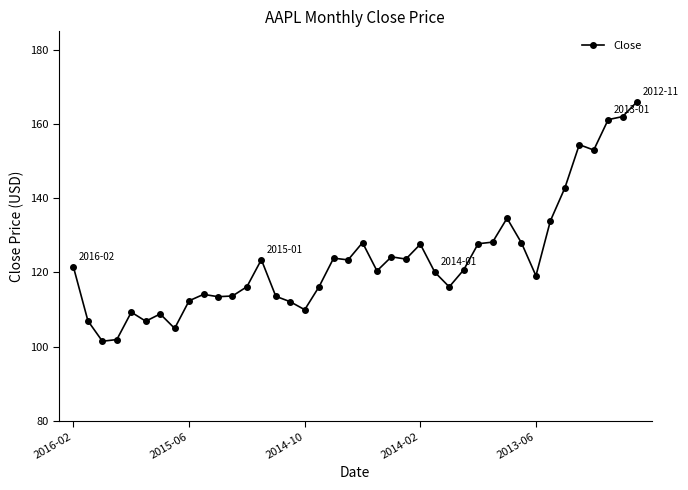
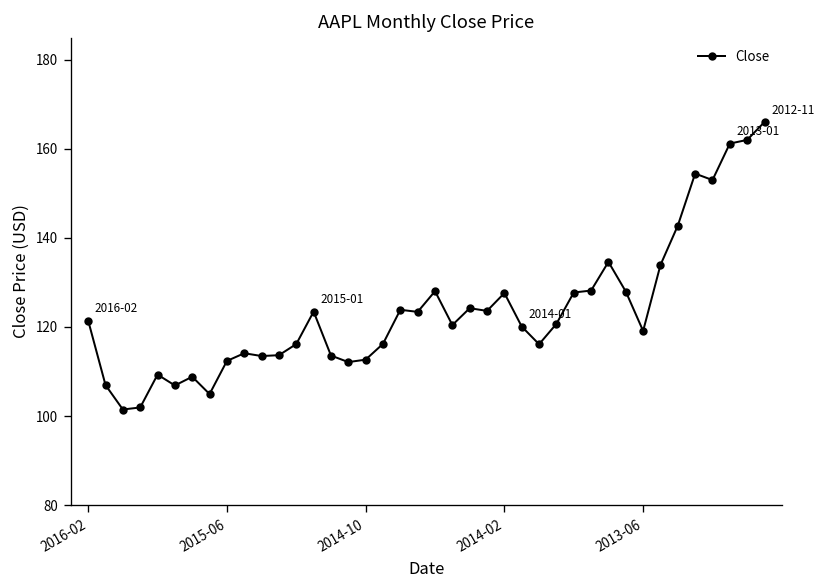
2014-10: 110 -> 113
